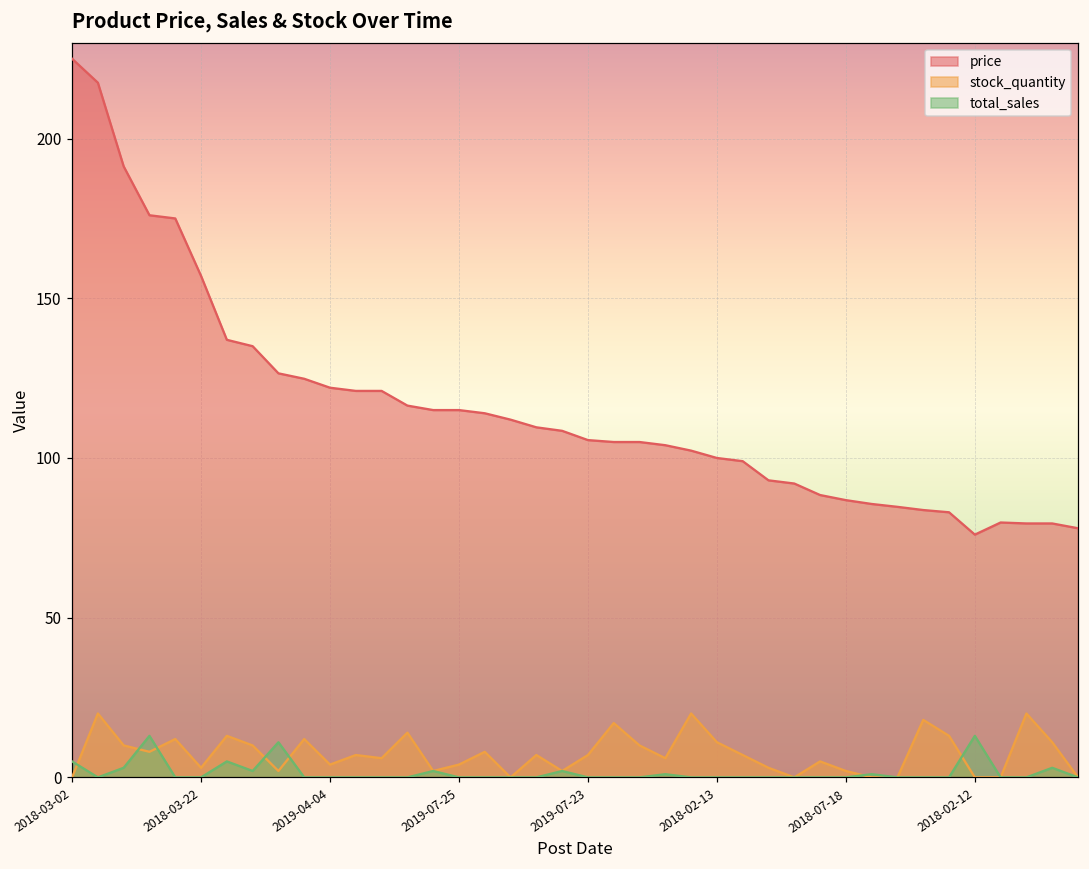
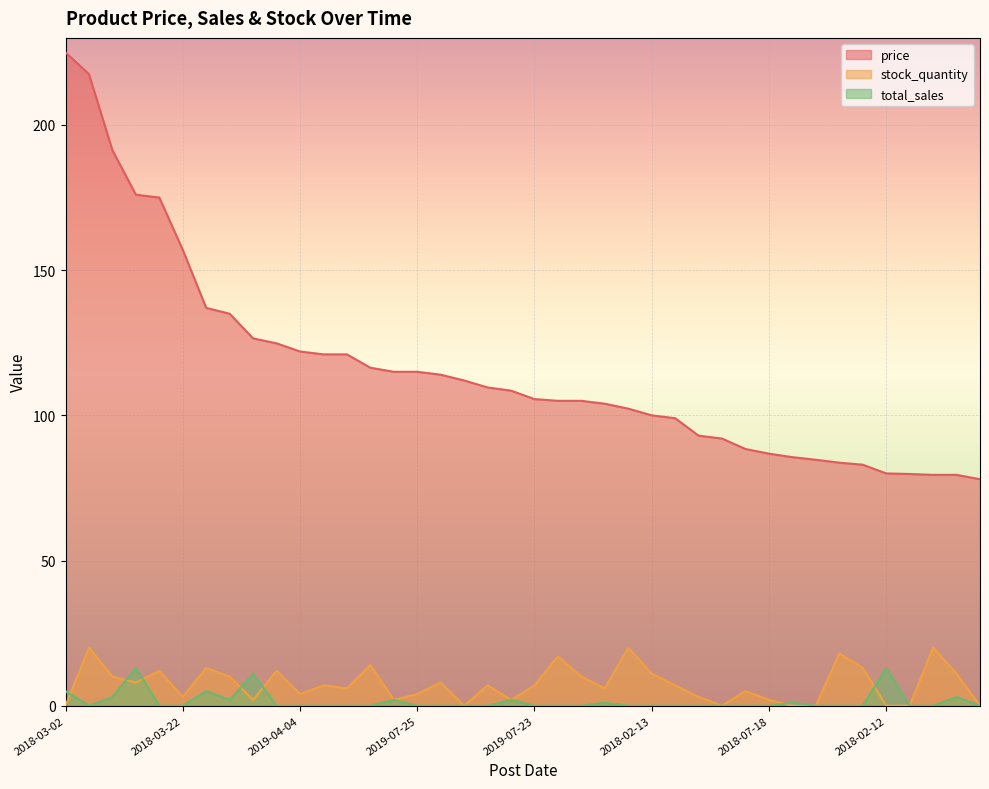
price, 2018-02-12: 76 -> 80
